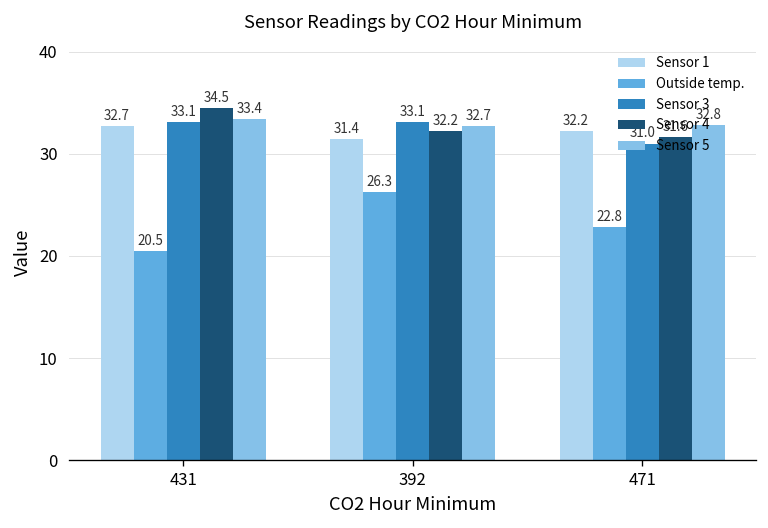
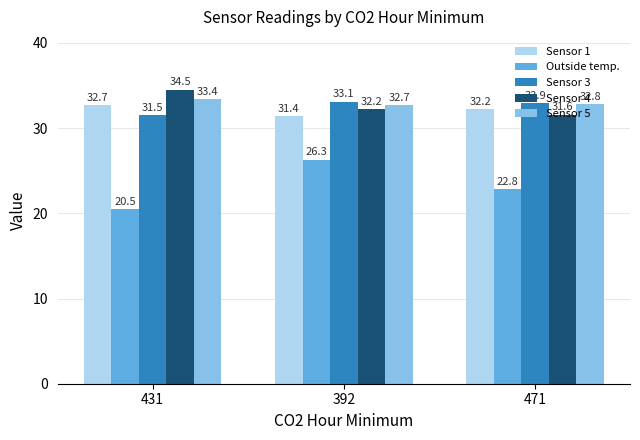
Sensor 3, 431: 33.1 -> 31.5
Sensor 3, 471: 31.0 -> 32.9
